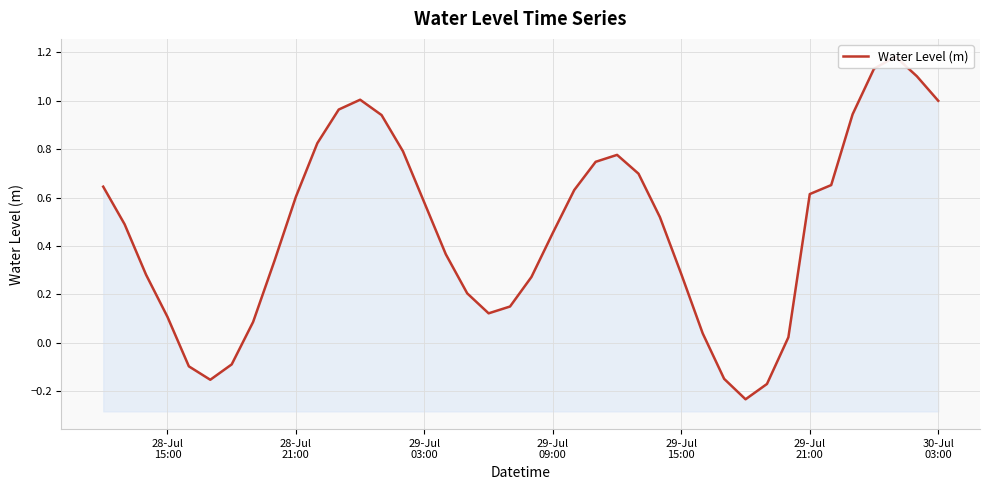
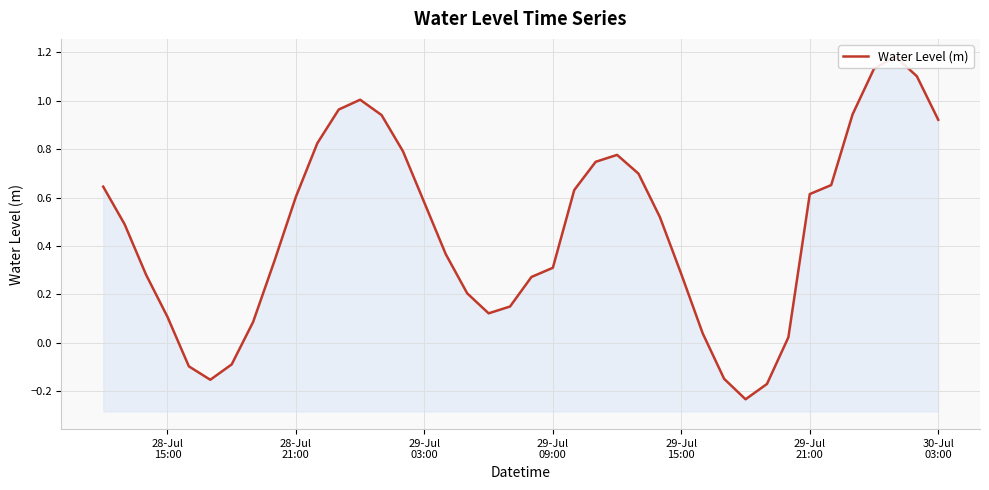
29-Jul 09:00: 0.45 -> 0.31
30-Jul 03:00: 1.00 -> 0.92
